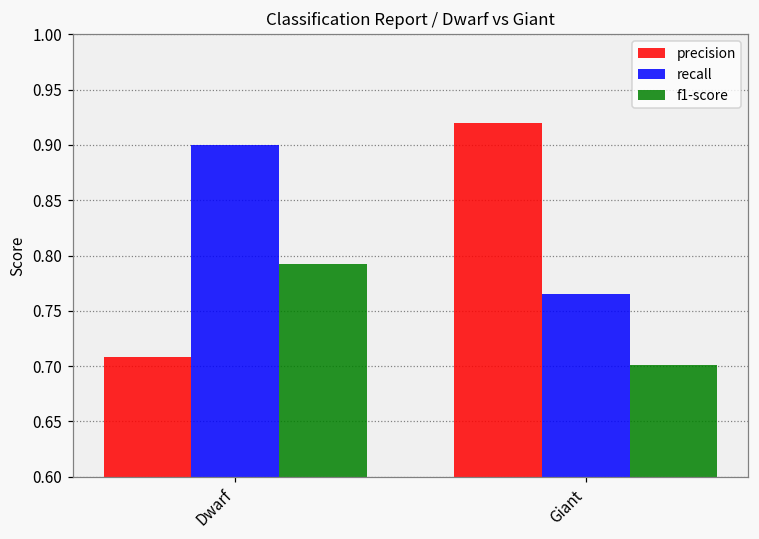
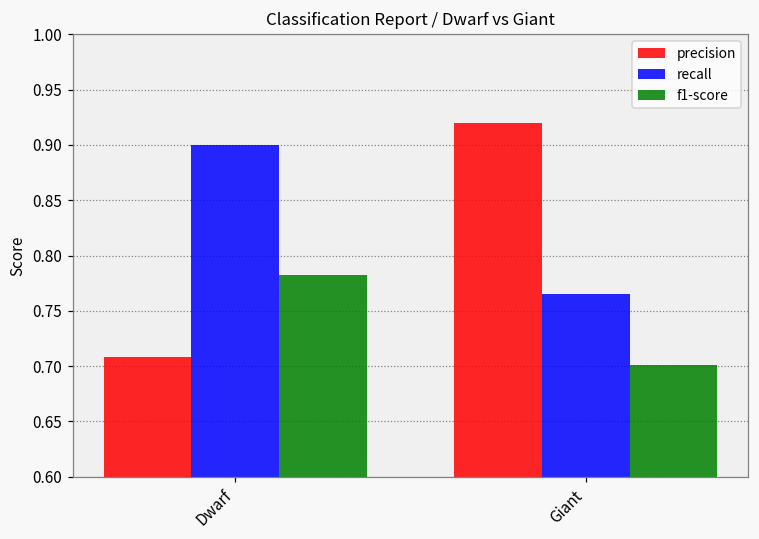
f1-score, Dwarf: 0.793 -> 0.783
